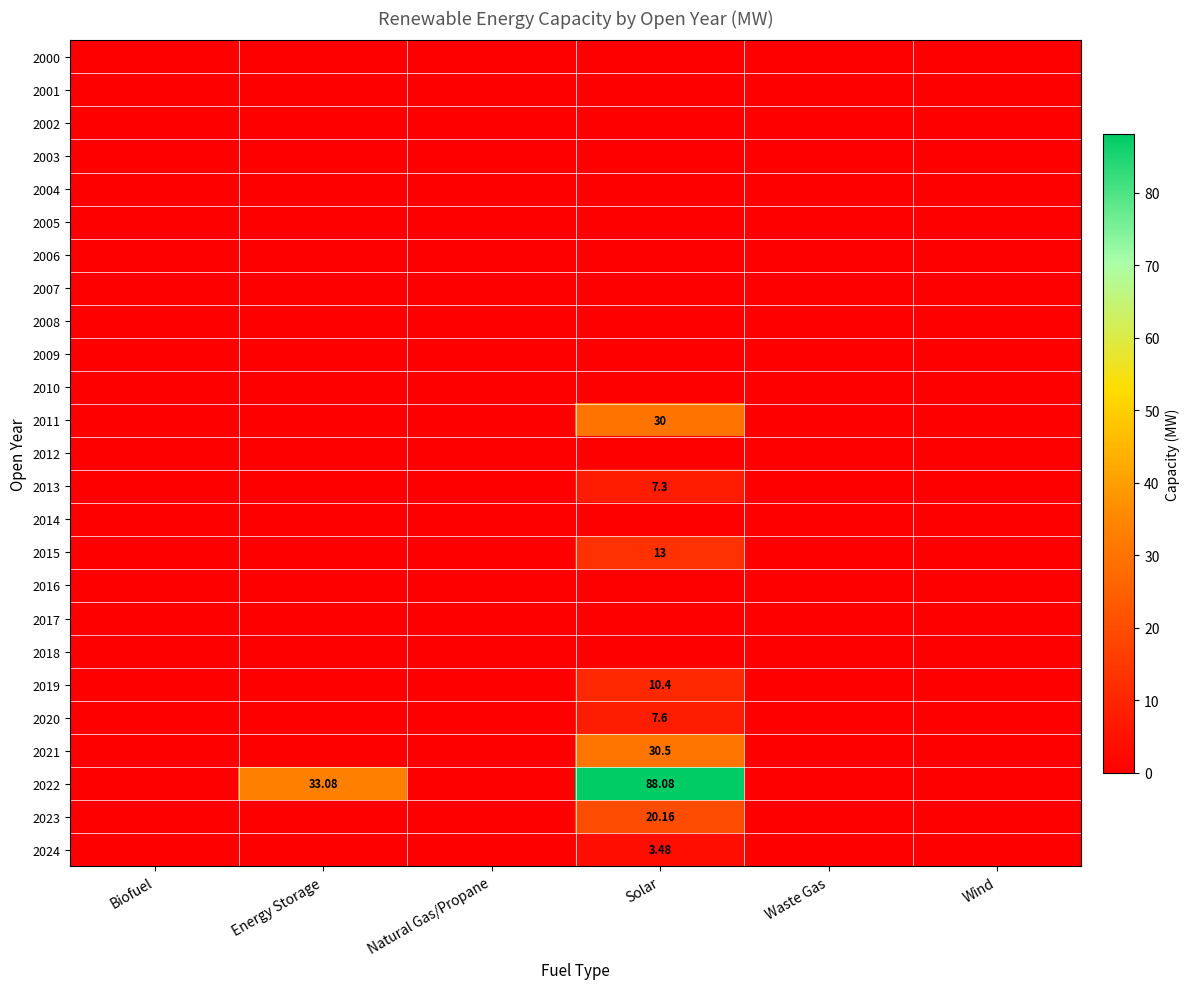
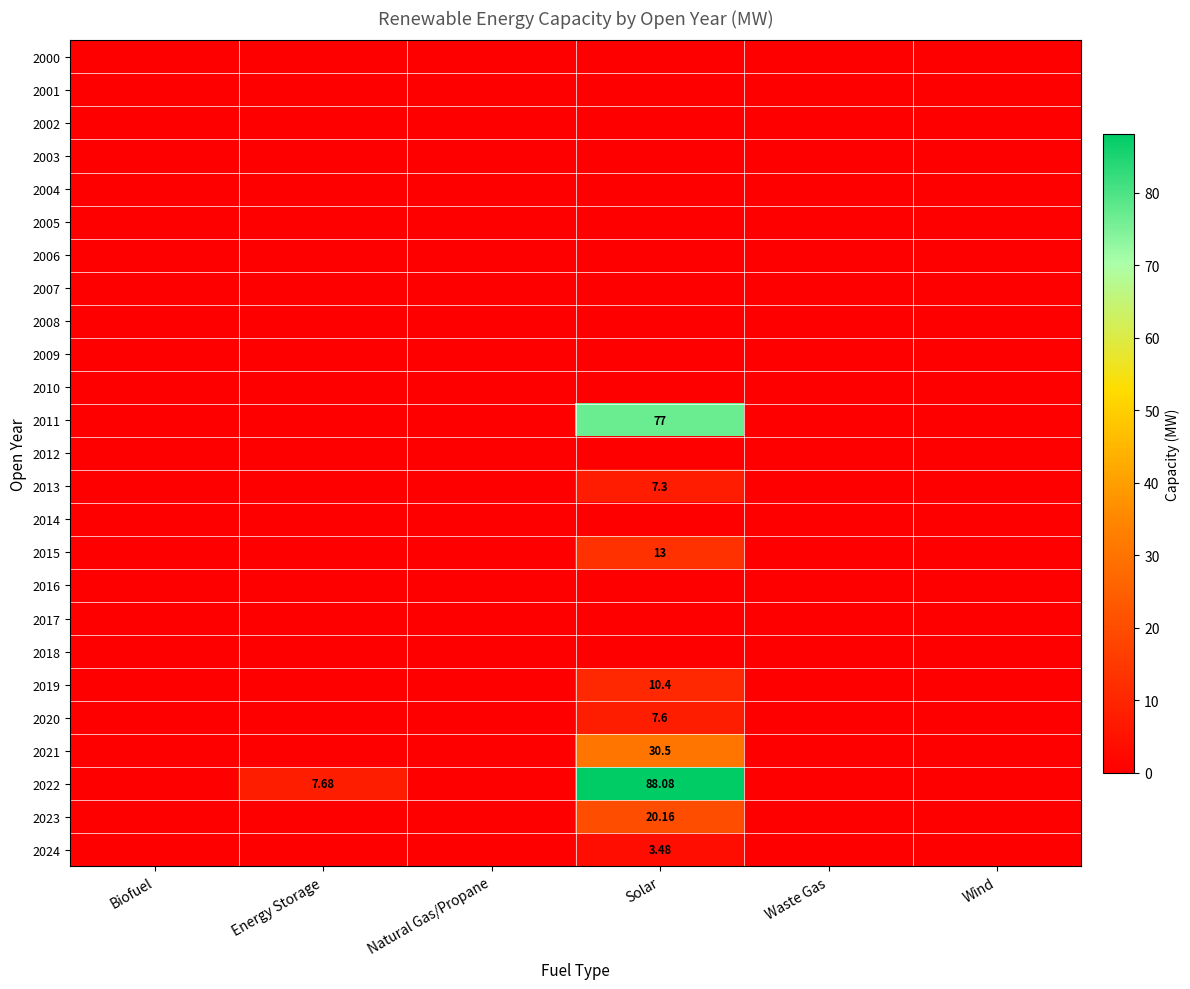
2011, Solar: 30 -> 77
2022, Energy Storage: 33.08 -> 7.68
